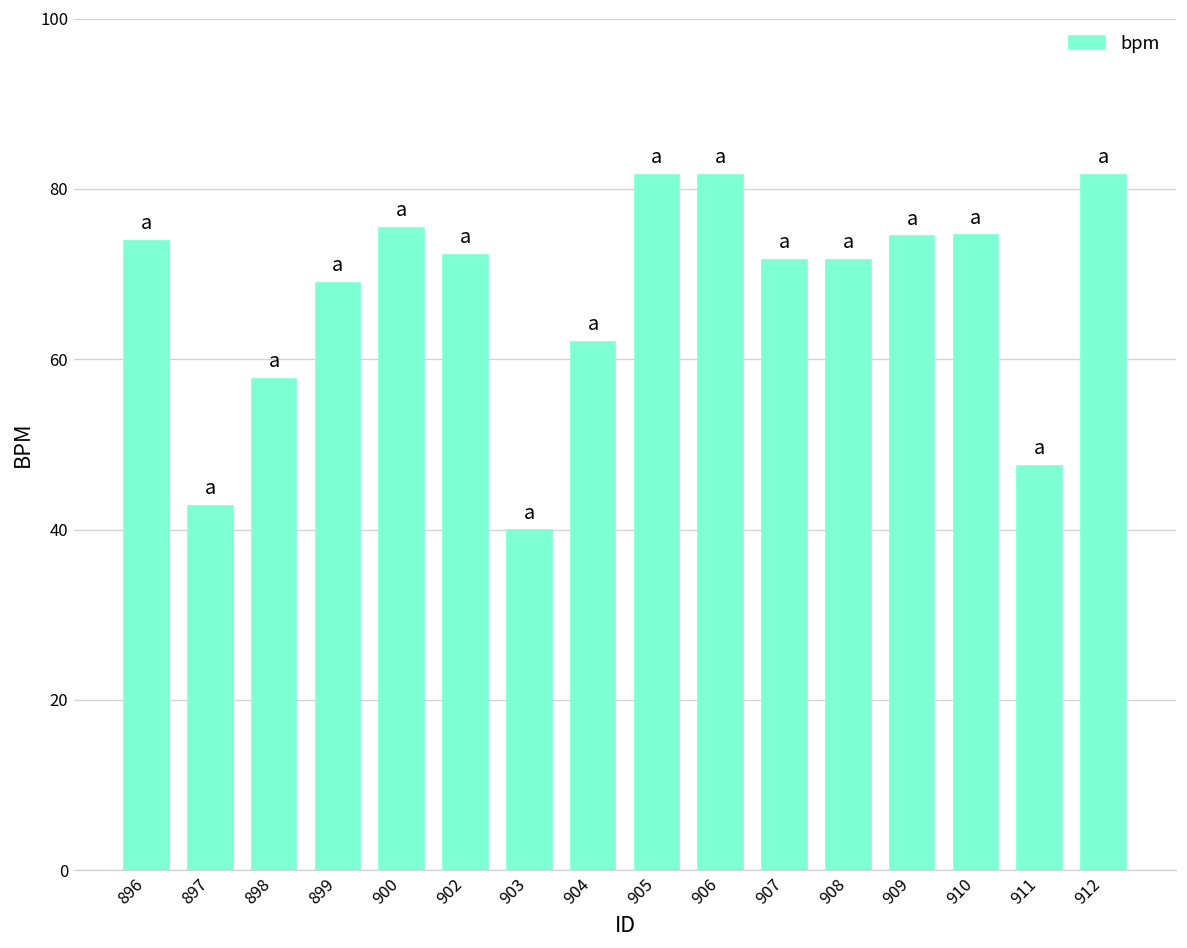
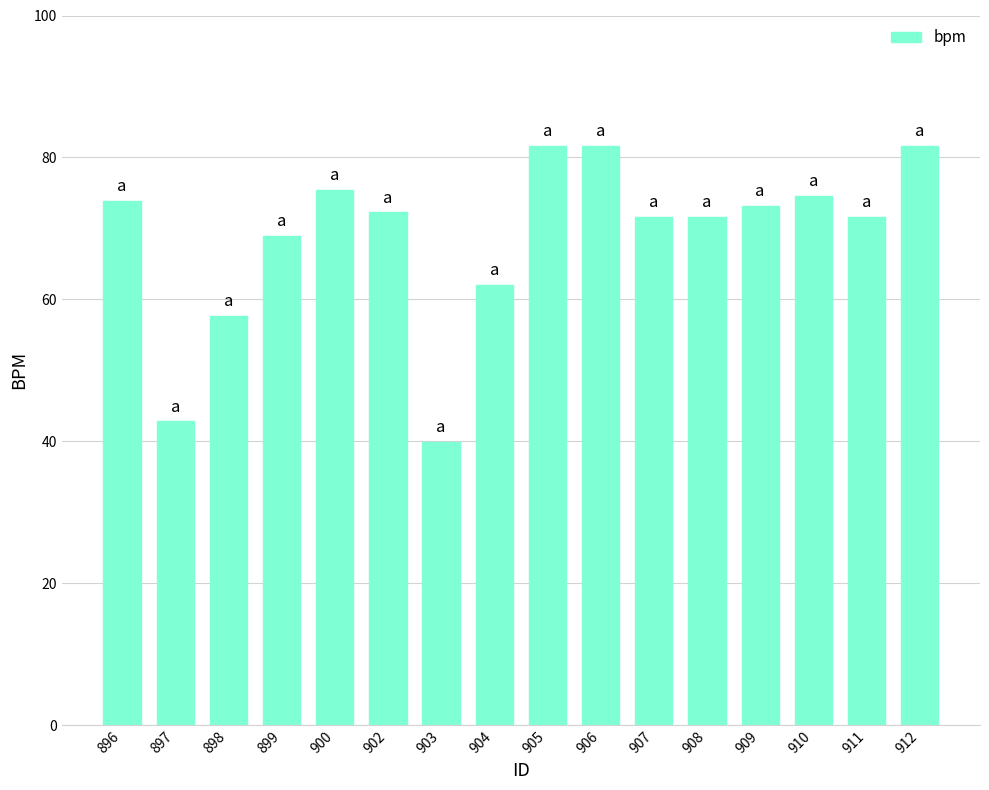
909: 74 -> 73
911: 47 -> 72
